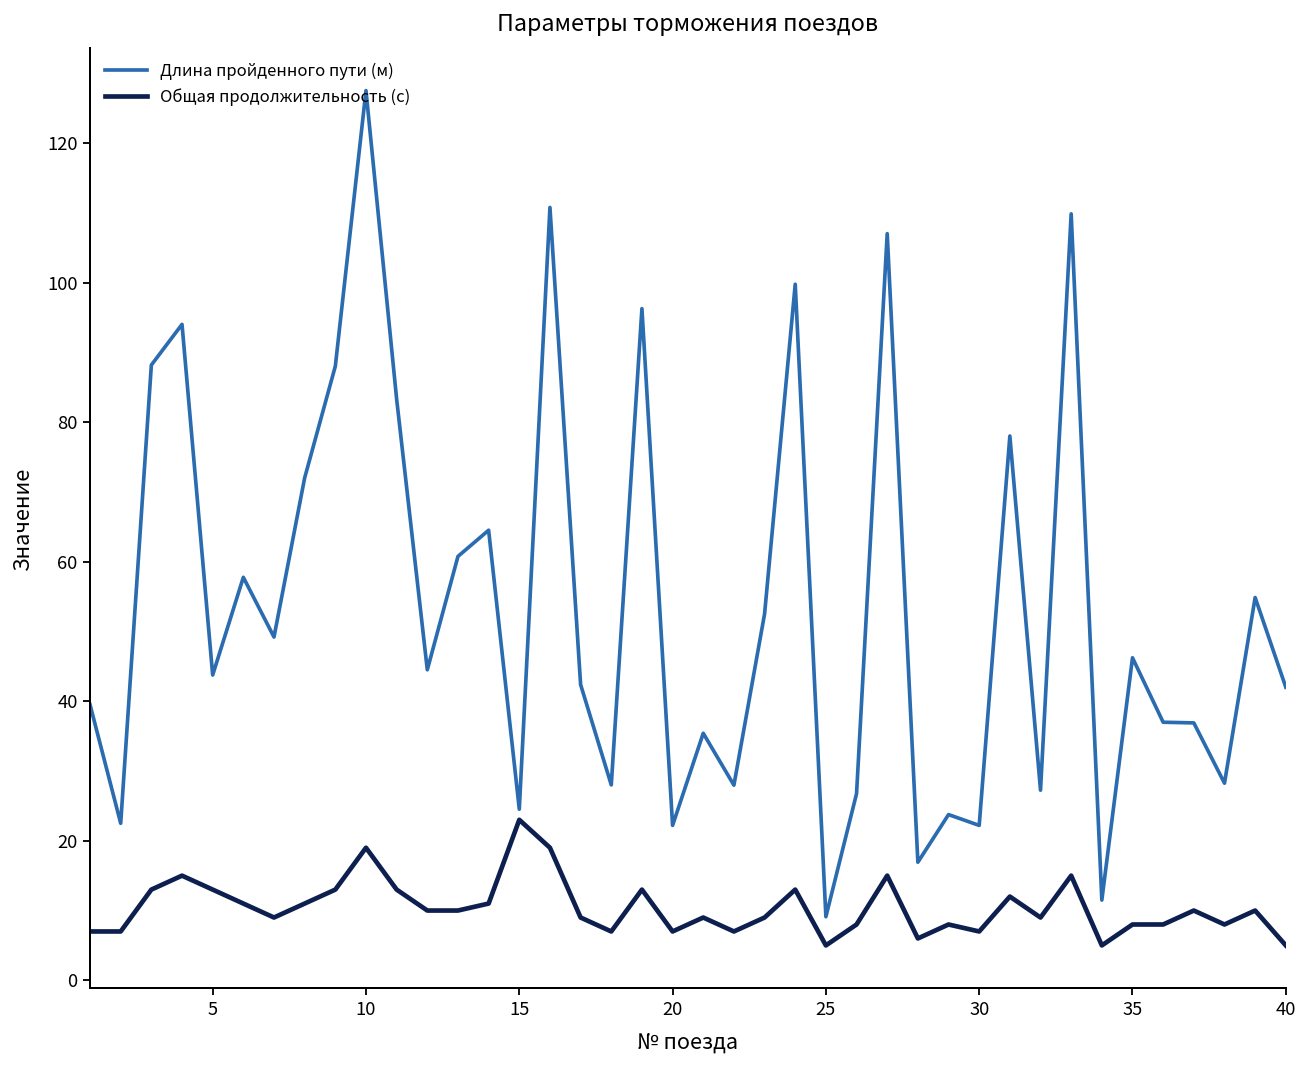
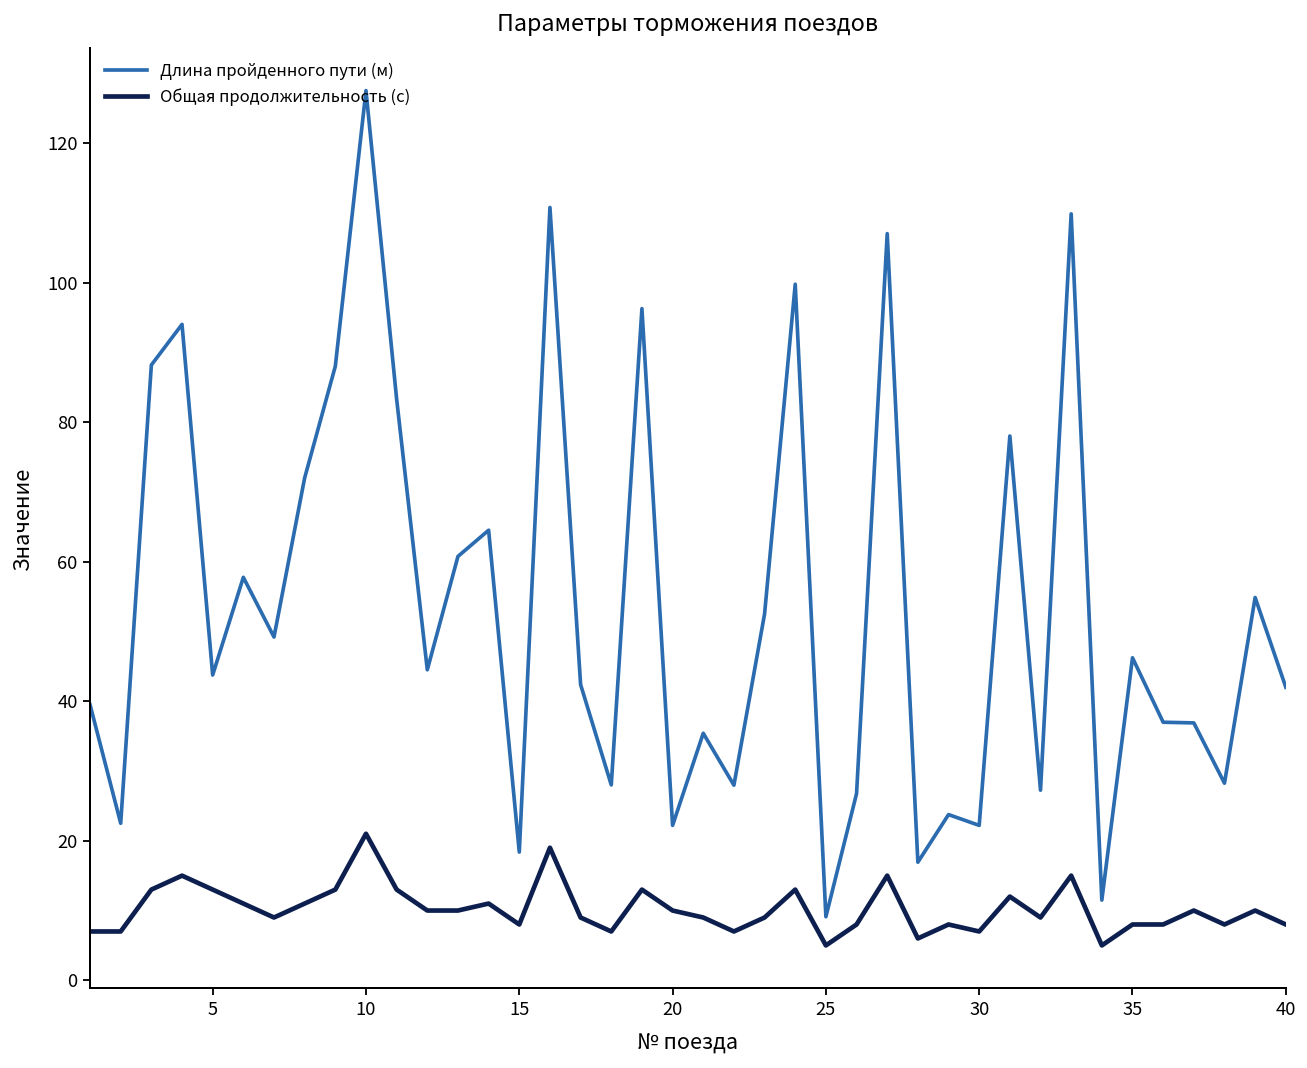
Общая продолжительность (с), 10: 19 -> 21
Длина пройденного пути (м), 15: 25 -> 18
Общая продолжительность (с), 15: 23 -> 8
Общая продолжительность (с), 20: 7 -> 10
Общая продолжительность (с), 40: 5 -> 8
